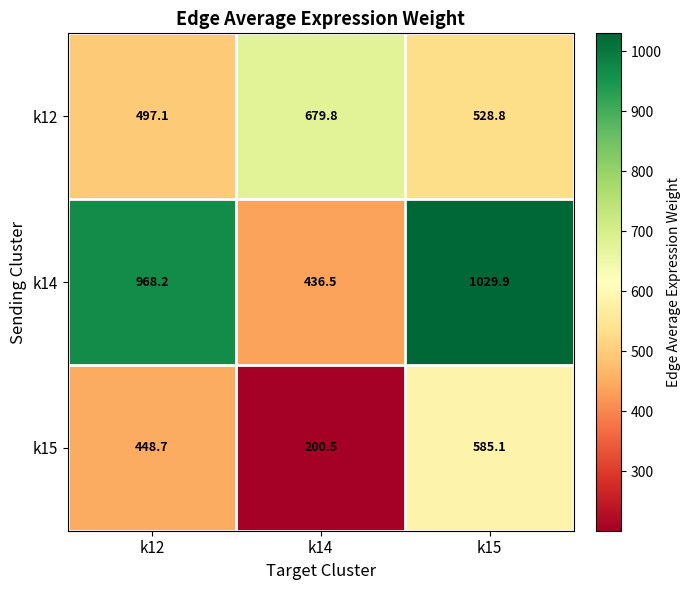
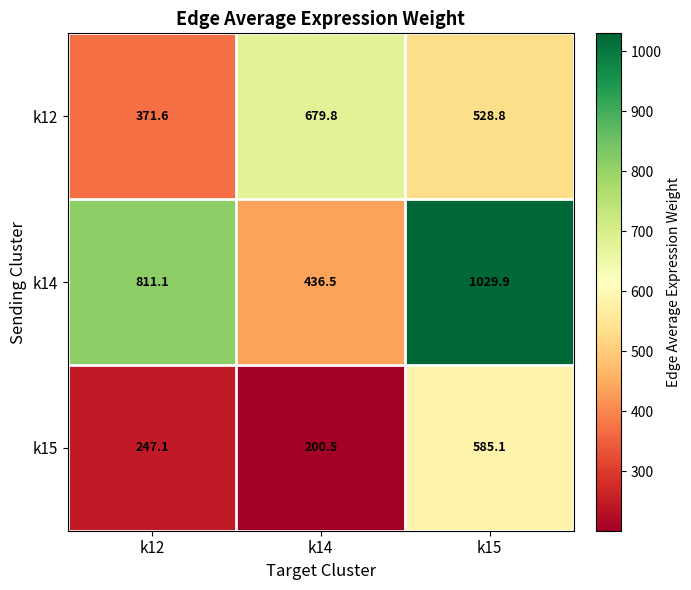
k12, k12: 497.1 -> 371.6
k14, k12: 968.2 -> 811.1
k15, k12: 448.7 -> 247.1
